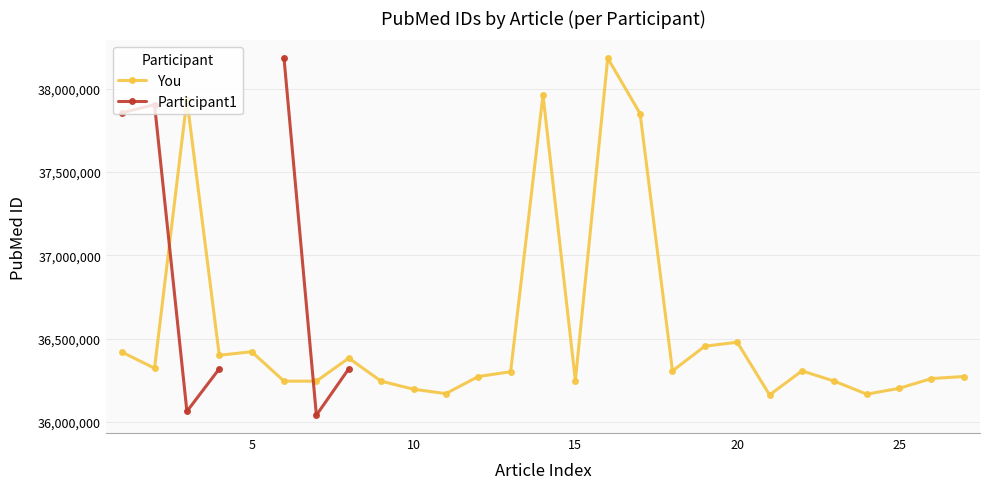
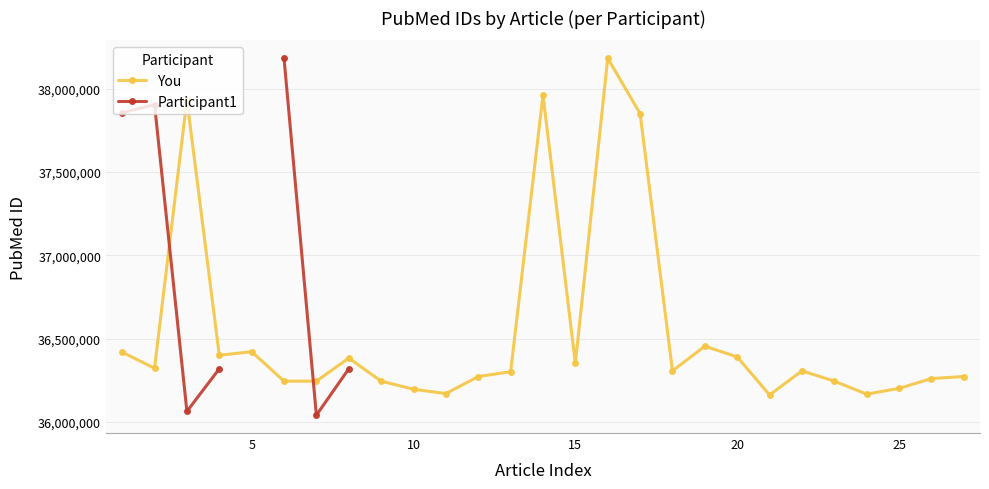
You, 15: 36,250,000 -> 36,350,000
You, 20: 36,480,000 -> 36,390,000
